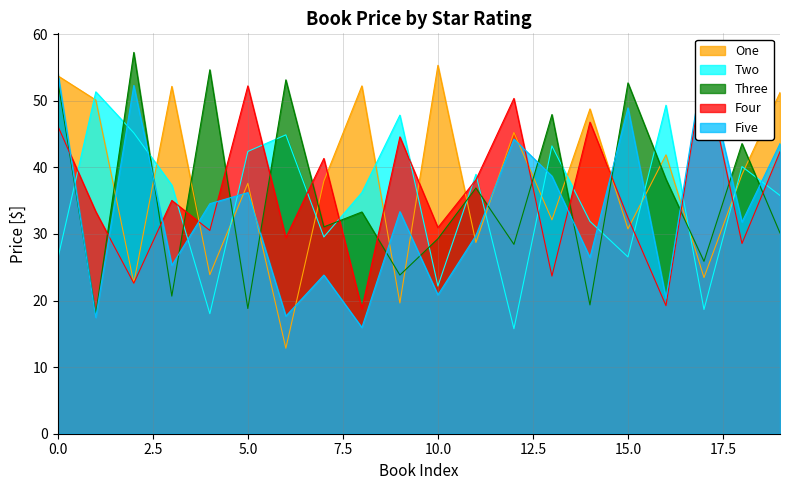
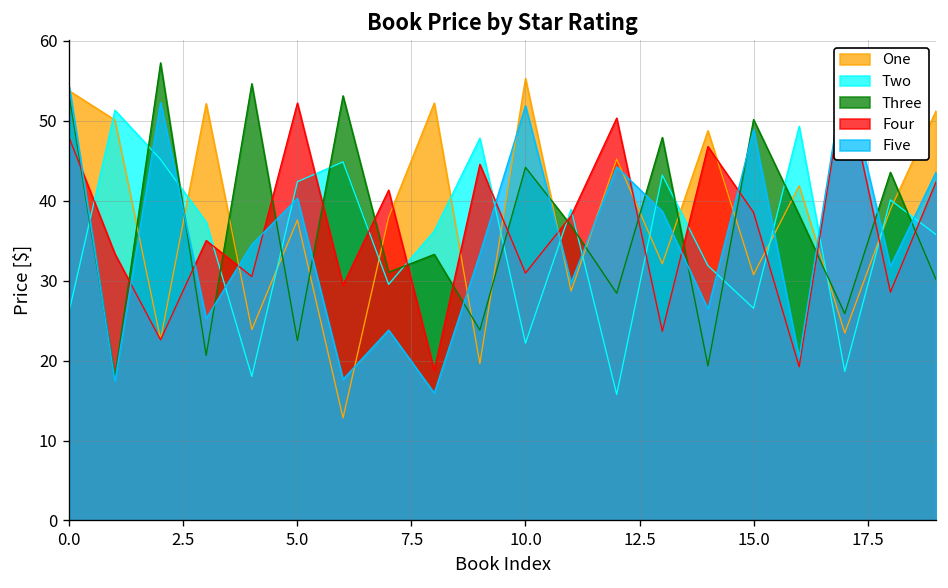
Four, 0.0: 46 -> 48
Three, 5.0: 19 -> 23
Five, 5.0: 36 -> 40
Three, 10.0: 29 -> 44
Five, 10.0: 21 -> 52
Three, 15.0: 53 -> 50
Four, 15.0: 32 -> 39
